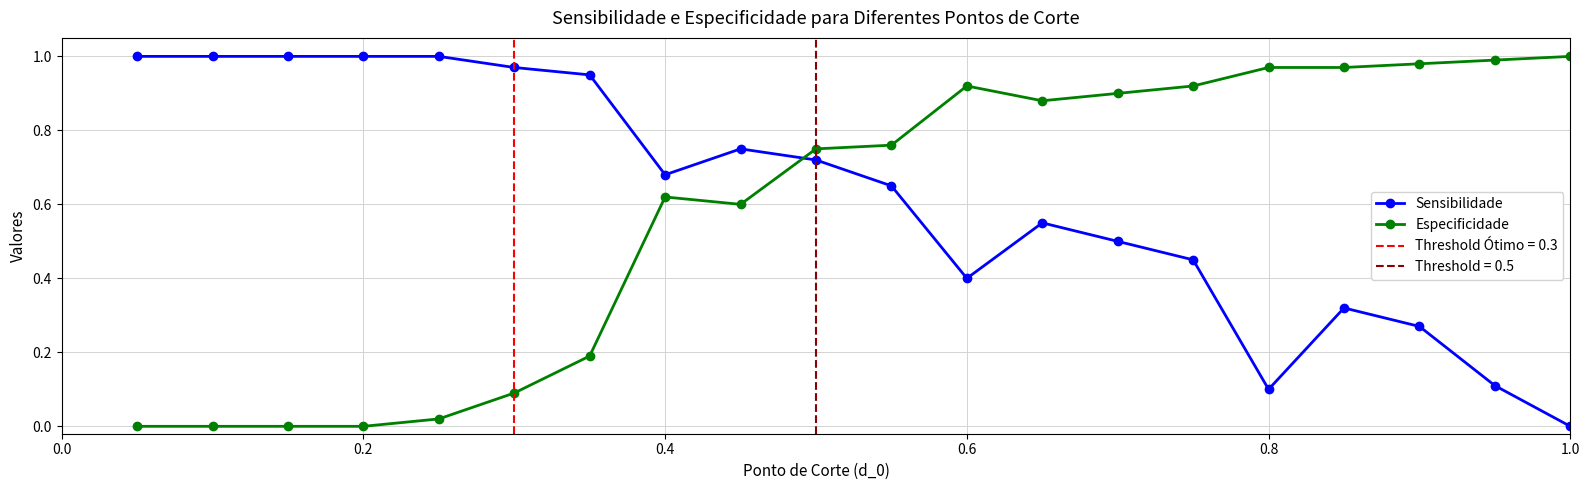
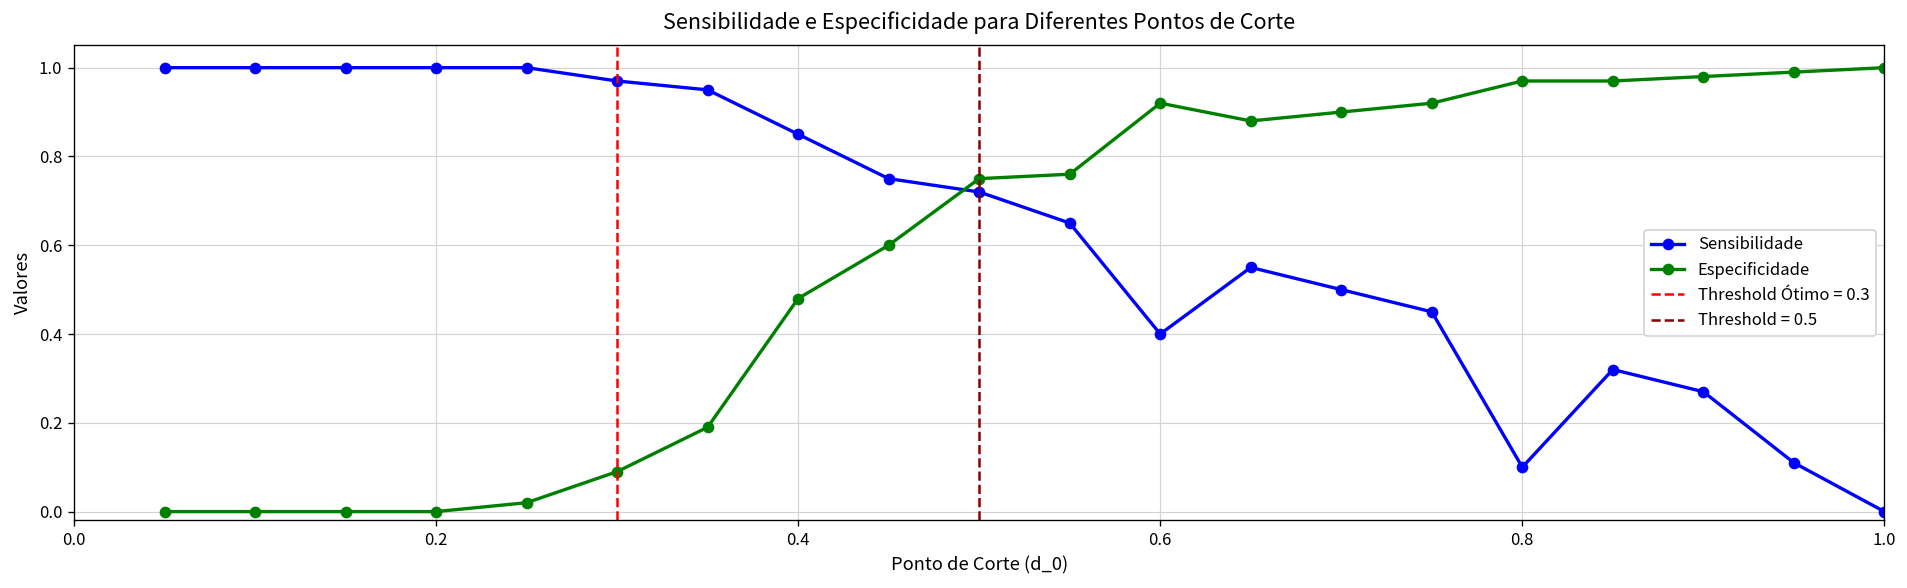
Sensibilidade, 0.4: 0.68 -> 0.85
Especificidade, 0.4: 0.62 -> 0.48
